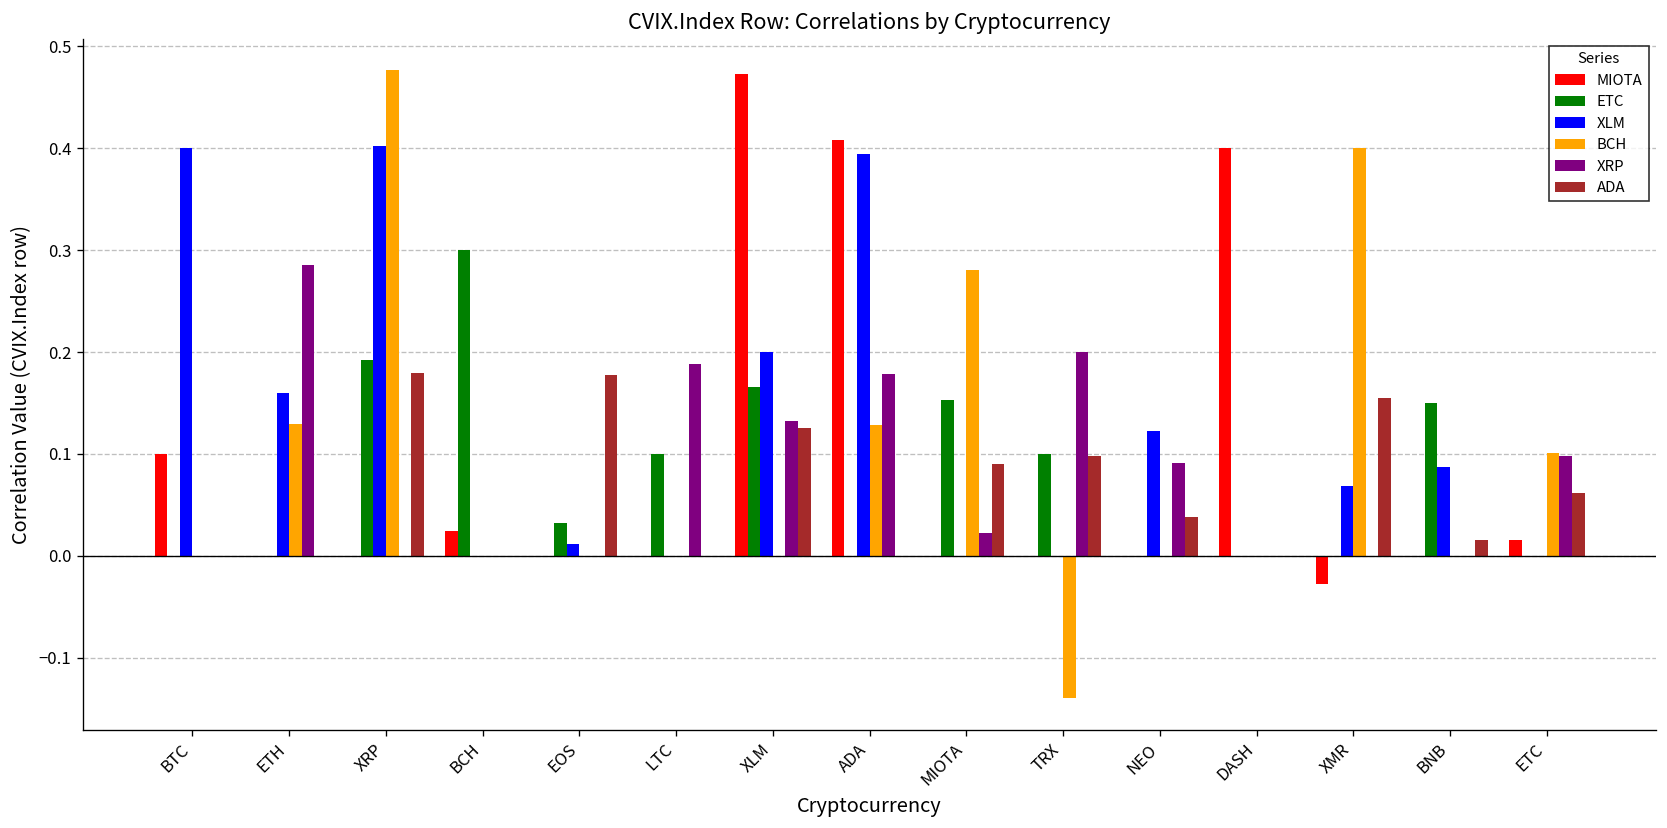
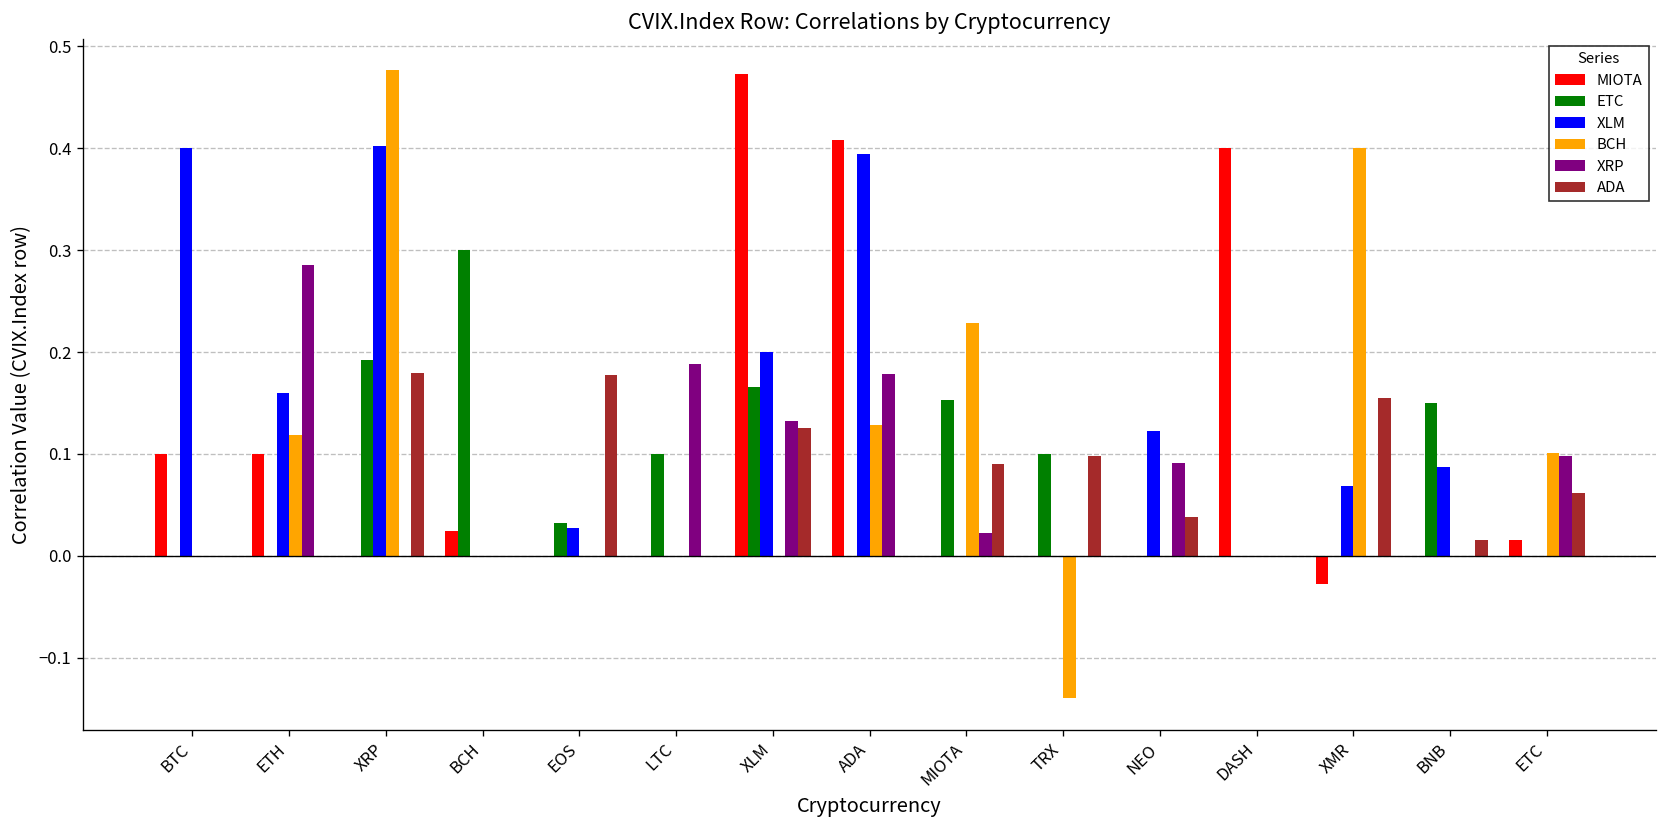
MIOTA, ETH: 0.0 -> 0.1
BCH, ETH: 0.13 -> 0.12
XLM, EOS: 0.01 -> 0.03
BCH, MIOTA: 0.28 -> 0.23
XRP, TRX: 0.2 -> 0.0
